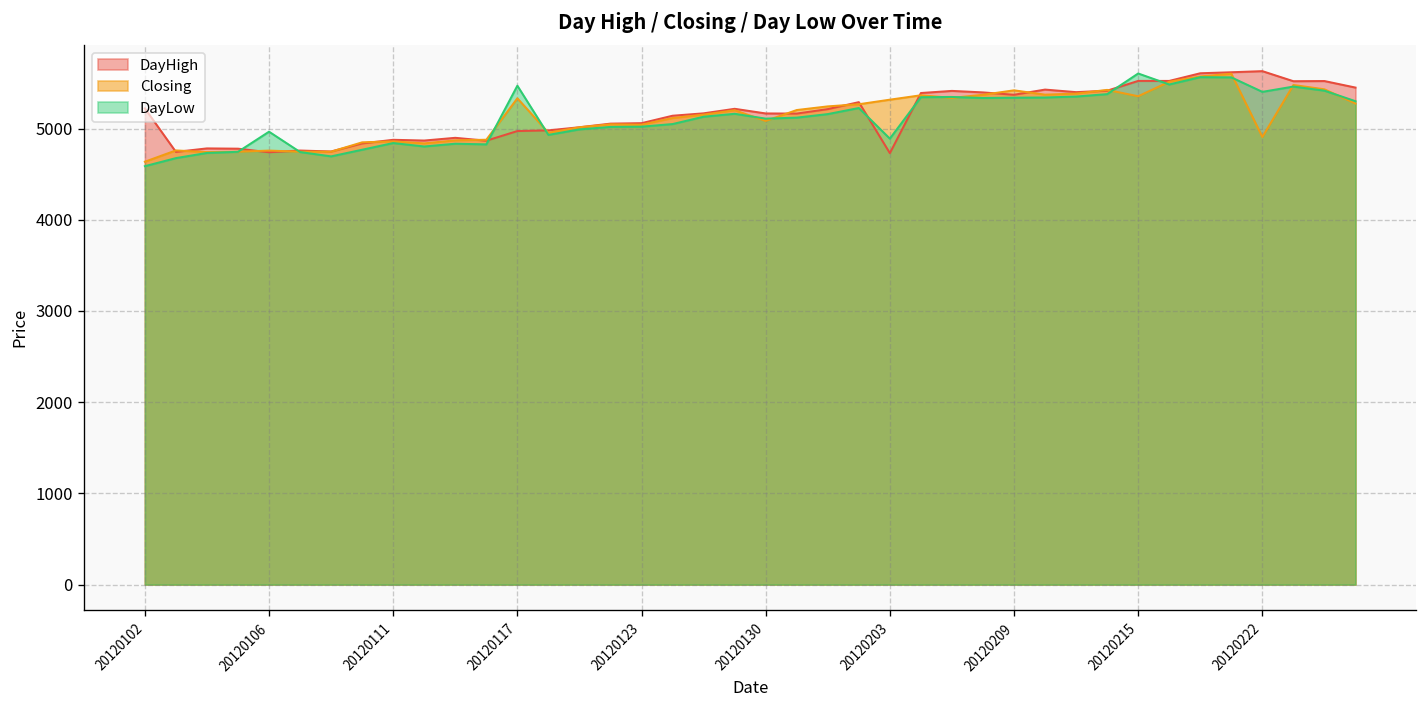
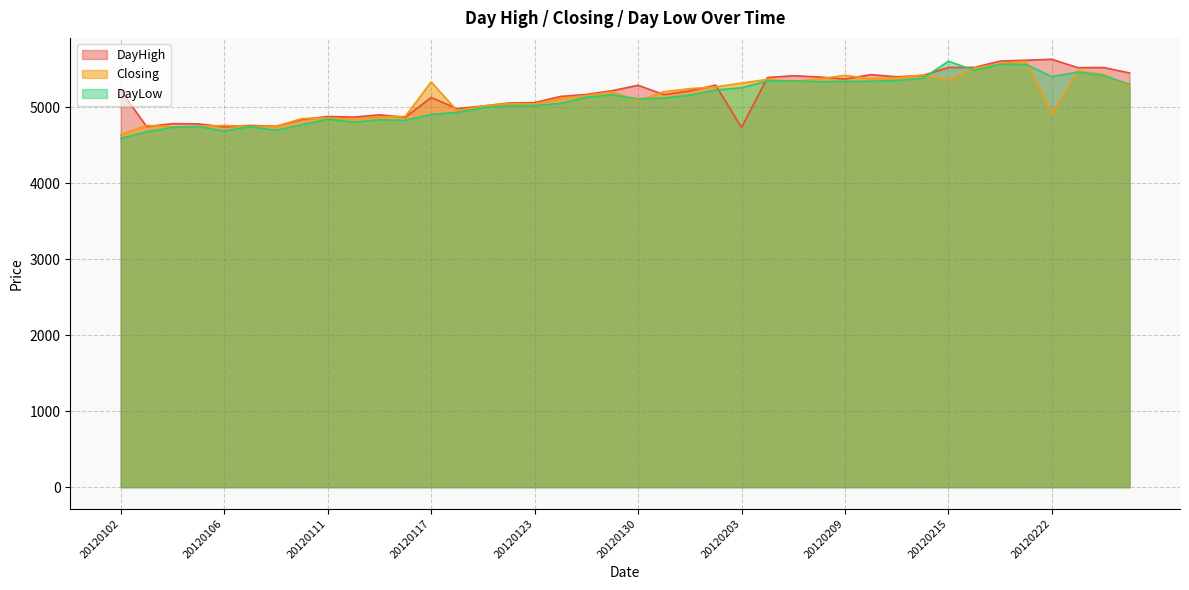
DayLow, 20120106: 5000 -> 4700
DayHigh, 20120117: 5000 -> 5100
DayLow, 20120117: 5500 -> 4900
DayHigh, 20120130: 5200 -> 5300
DayLow, 20120203: 4900 -> 5300
